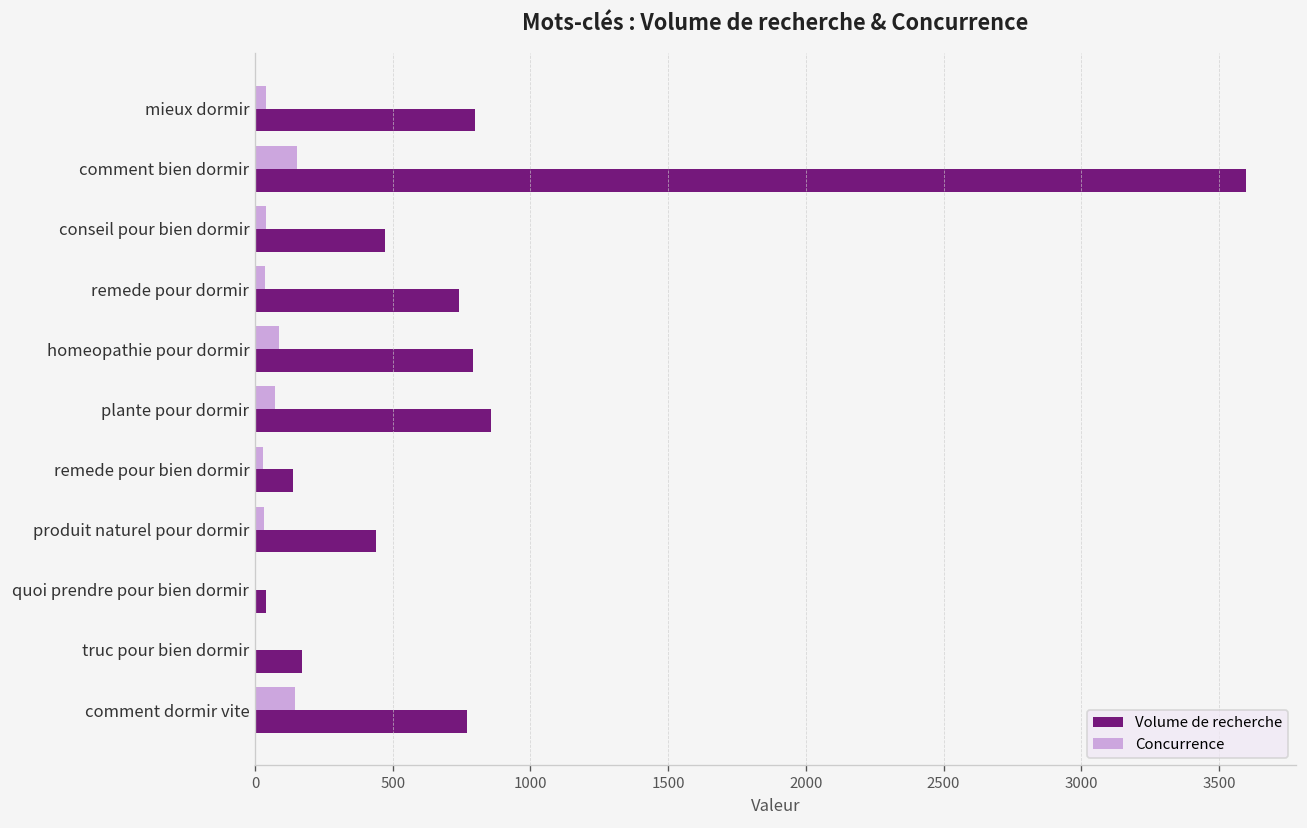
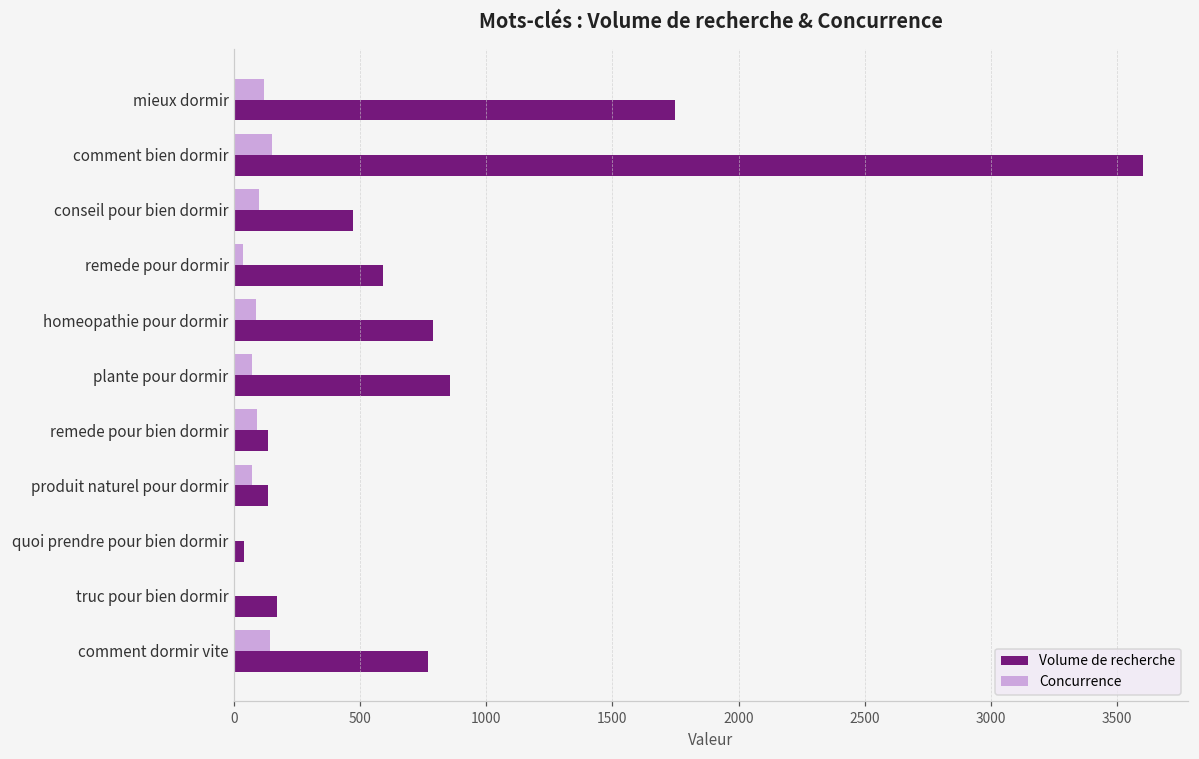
Concurrence, mieux dormir: 40 -> 120
Volume de recherche, mieux dormir: 800 -> 1750
Concurrence, conseil pour bien dormir: 40 -> 100
Volume de recherche, remede pour dormir: 740 -> 590
Concurrence, remede pour bien dormir: 30 -> 90
Concurrence, produit naturel pour dormir: 30 -> 70
Volume de recherche, produit naturel pour dormir: 440 -> 140
